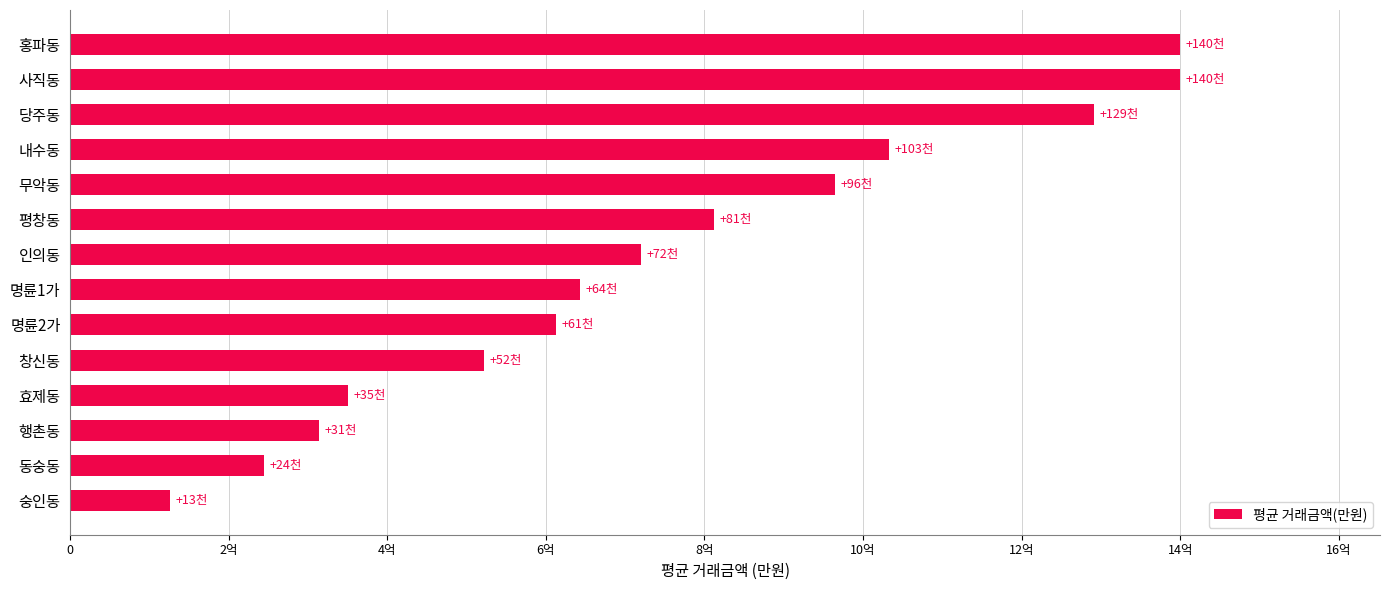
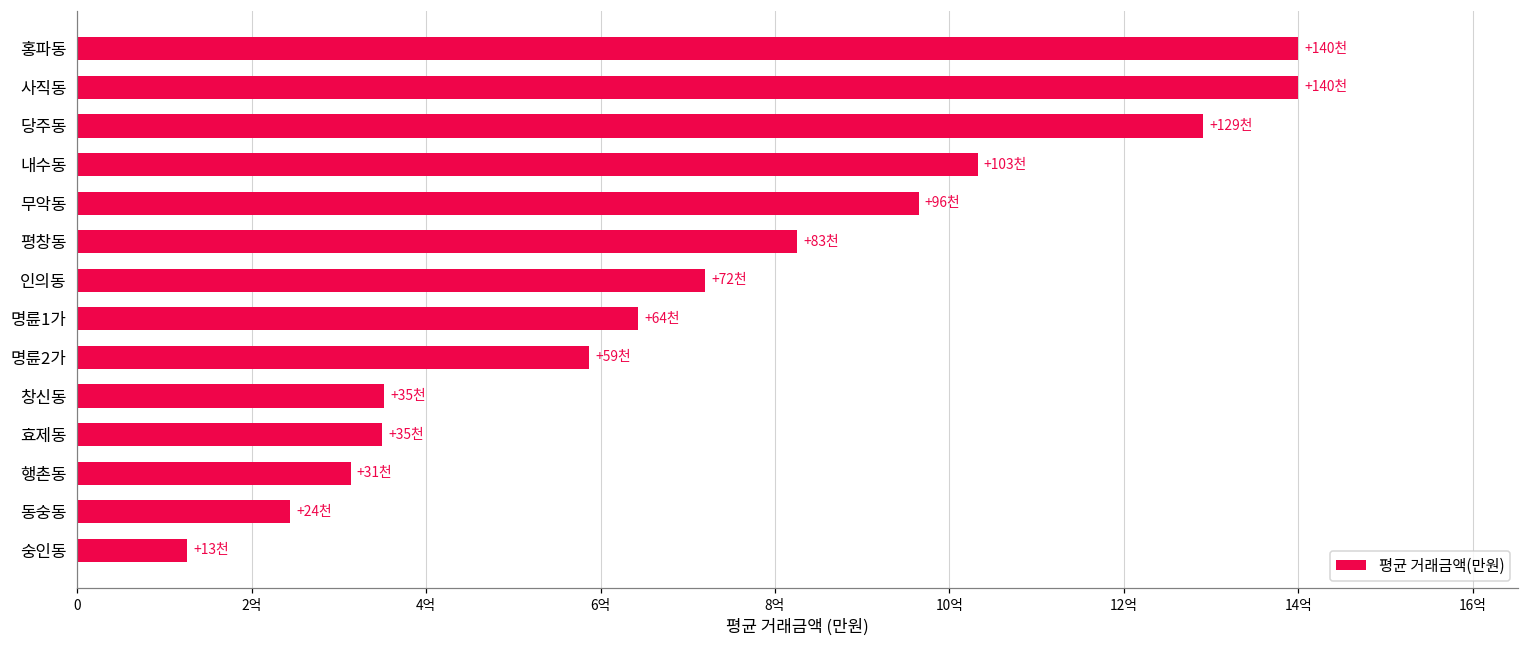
평창동: +81천 -> +83천
명륜2가: +61천 -> +59천
창신동: +52천 -> +35천
